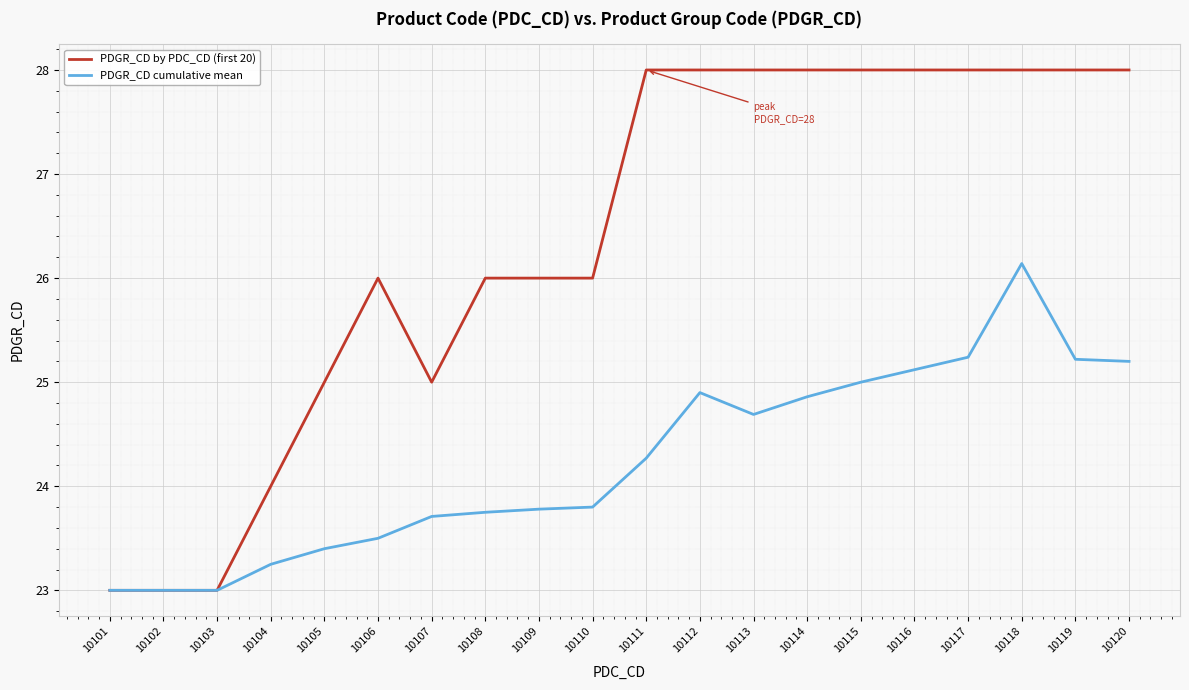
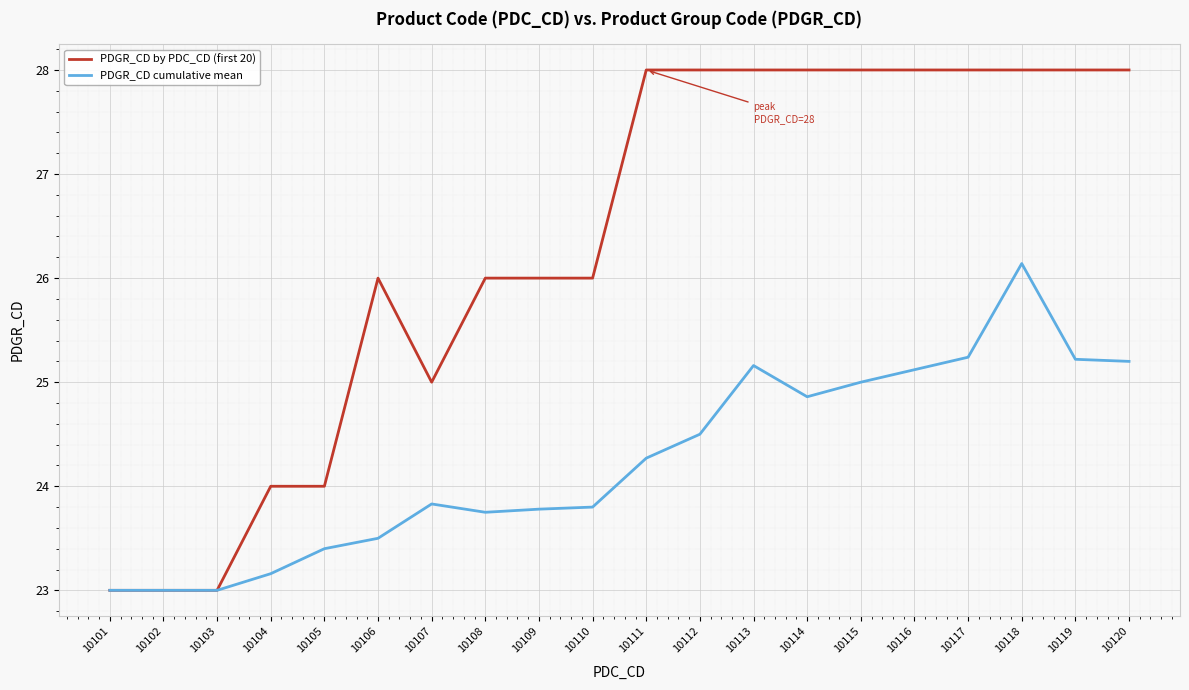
PDGR_CD cumulative mean, 10104: 23.25 -> 23.16
PDGR_CD by PDC_CD (first 20), 10105: 25 -> 24
PDGR_CD cumulative mean, 10107: 23.71 -> 23.83
PDGR_CD cumulative mean, 10112: 24.9 -> 24.5
PDGR_CD cumulative mean, 10113: 24.69 -> 25.16
